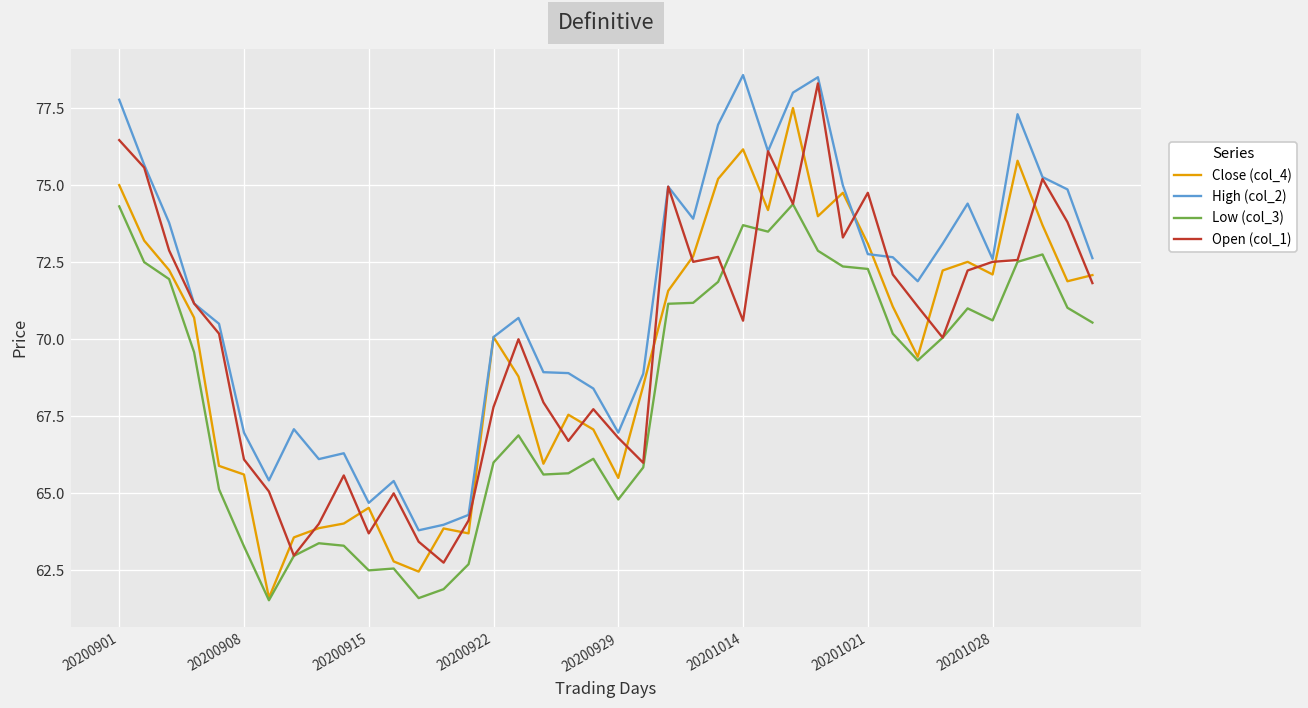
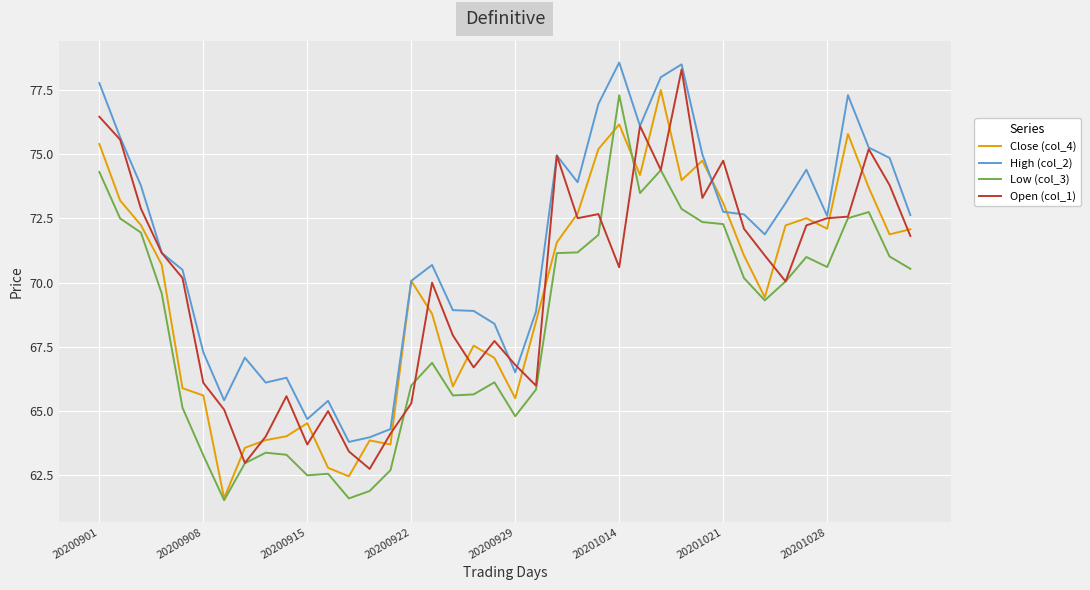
Close (col_4), 20200901: 75.0 -> 75.4
High (col_2), 20200908: 67.0 -> 67.3
Open (col_1), 20200922: 67.8 -> 65.3
High (col_2), 20200929: 67.0 -> 66.5
Low (col_3), 20201014: 73.7 -> 77.3
